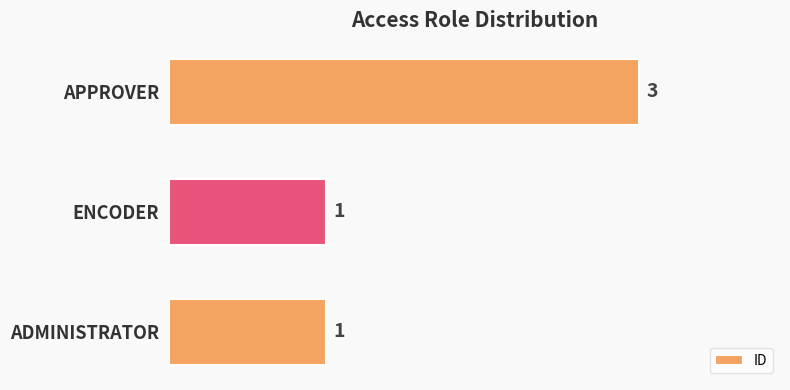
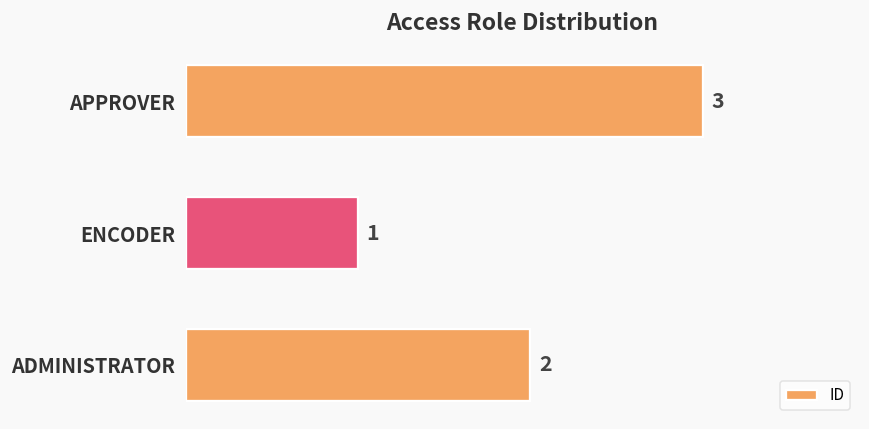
ADMINISTRATOR: 1 -> 2
